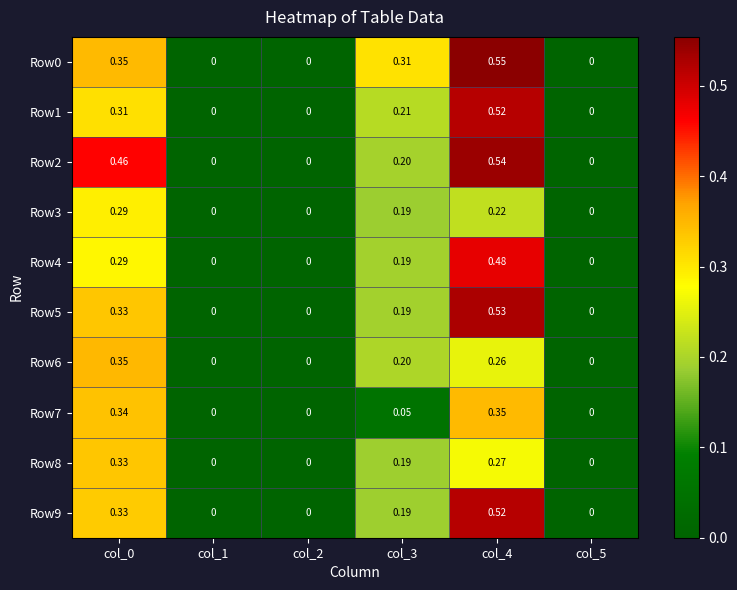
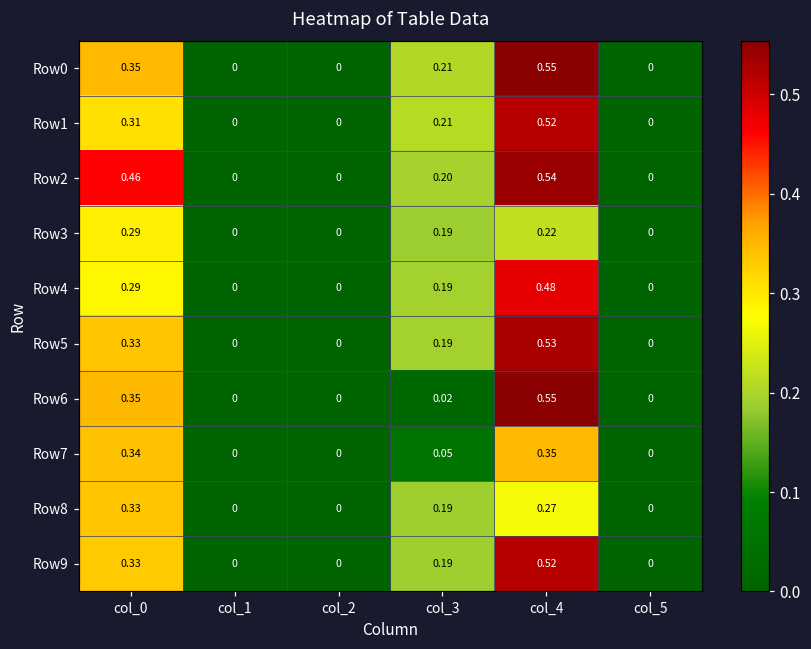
Row0, col_3: 0.31 -> 0.21
Row6, col_3: 0.20 -> 0.02
Row6, col_4: 0.26 -> 0.55
